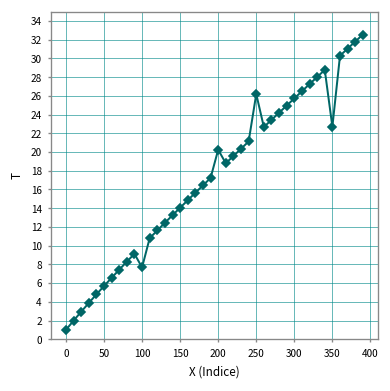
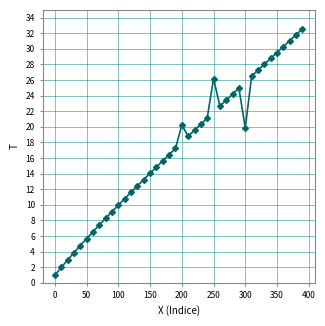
100: 8 -> 10
300: 26 -> 20
350: 23 -> 30
